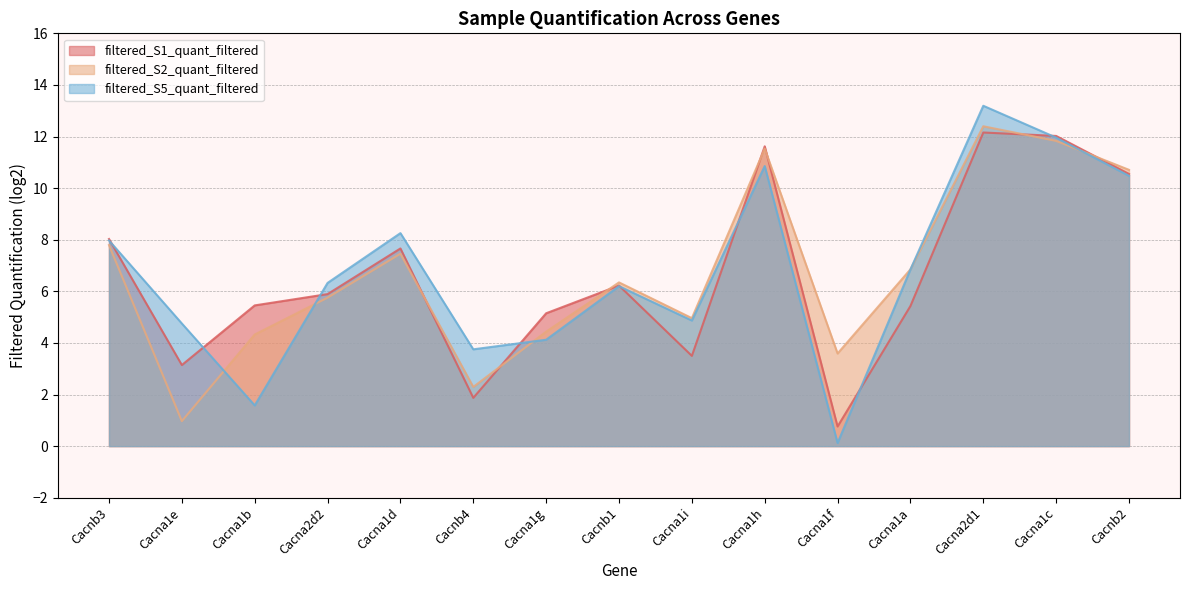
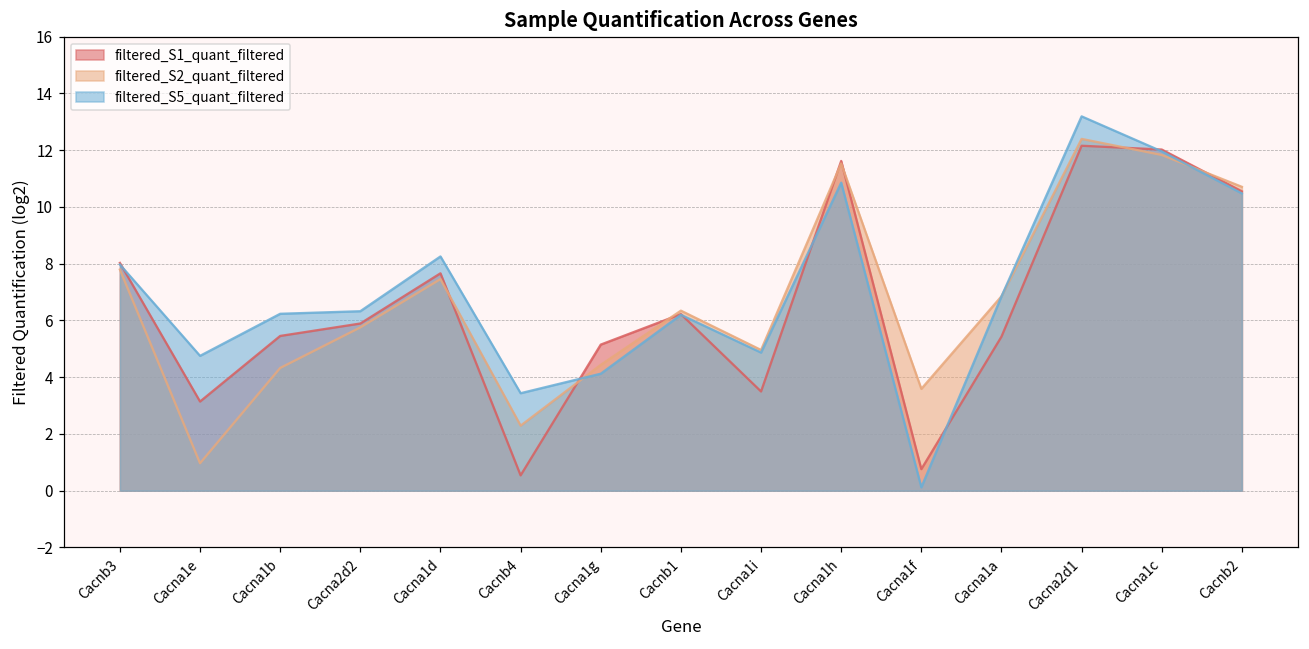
filtered_S5_quant_filtered, Cacna1b: 1.6 -> 6.2
filtered_S1_quant_filtered, Cacnb4: 1.9 -> 0.5
filtered_S5_quant_filtered, Cacnb4: 3.8 -> 3.4
